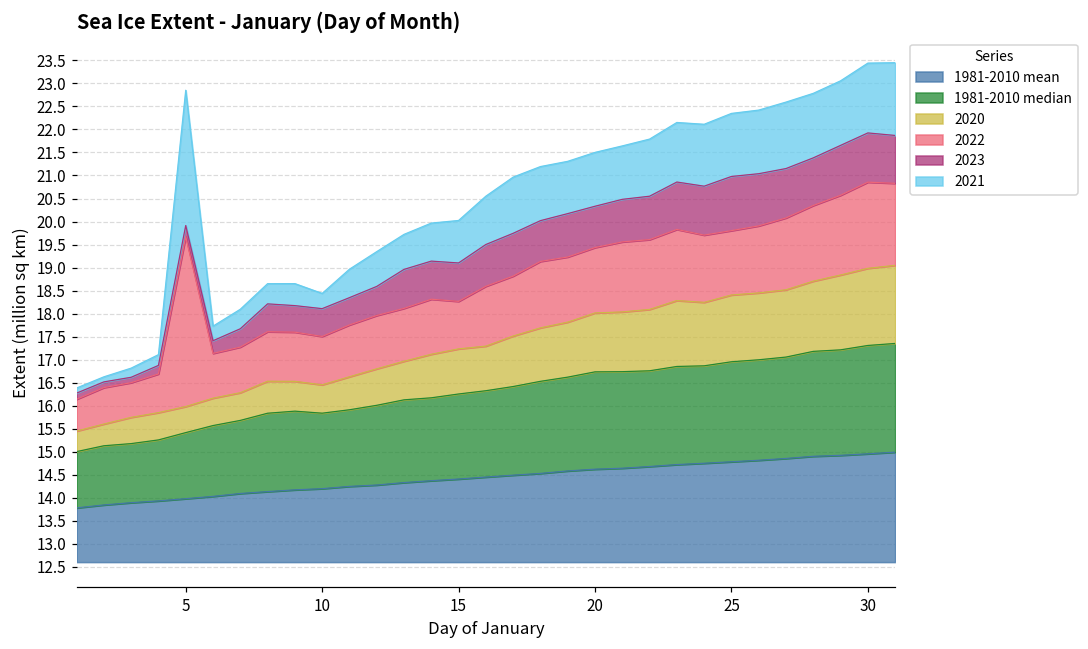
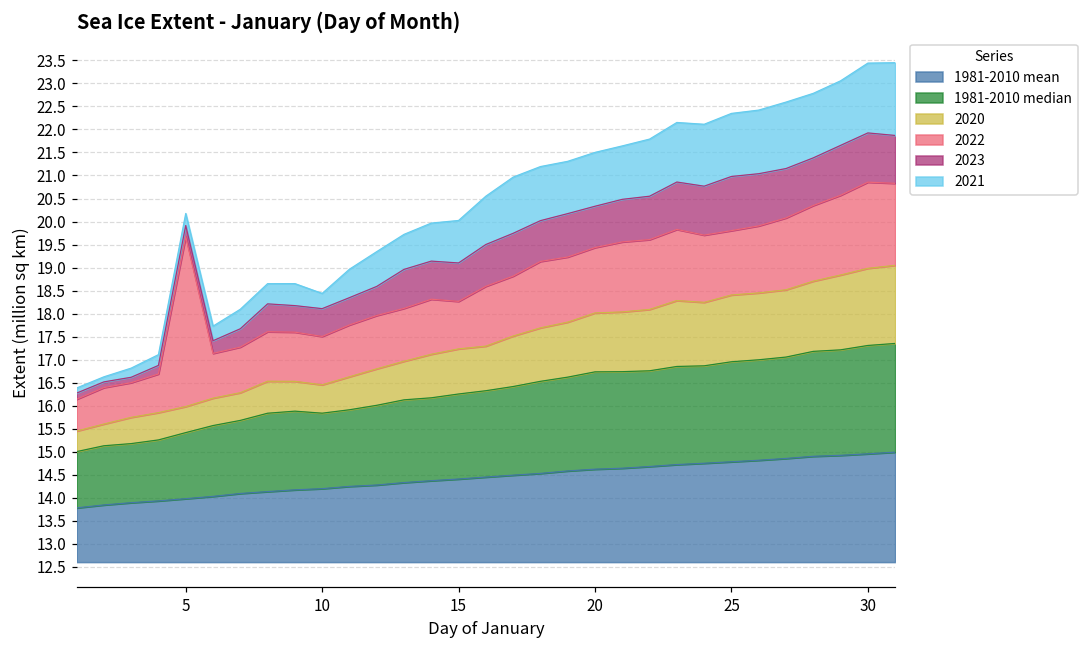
2021, 5: 2.9 -> 0.3
